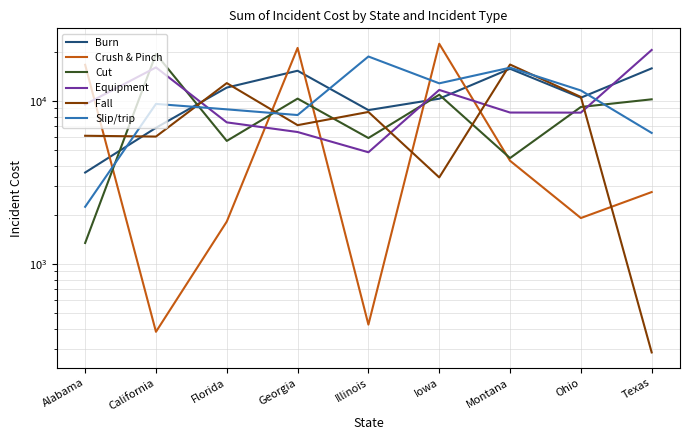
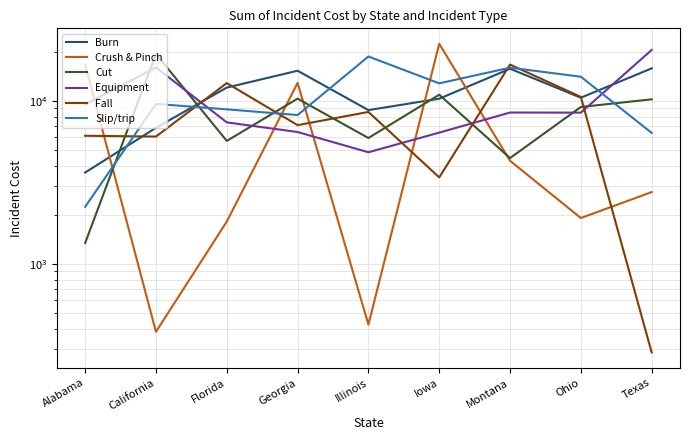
Crush & Pinch, Georgia: 21000 -> 13000
Equipment, Iowa: 12000 -> 6400
Slip/trip, Ohio: 12000 -> 14000
